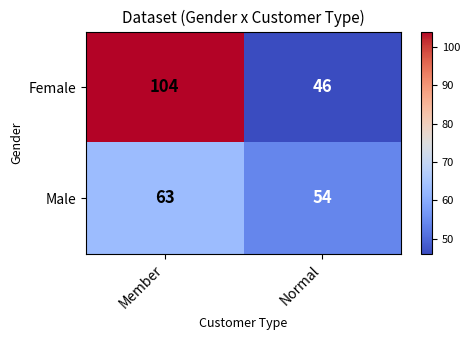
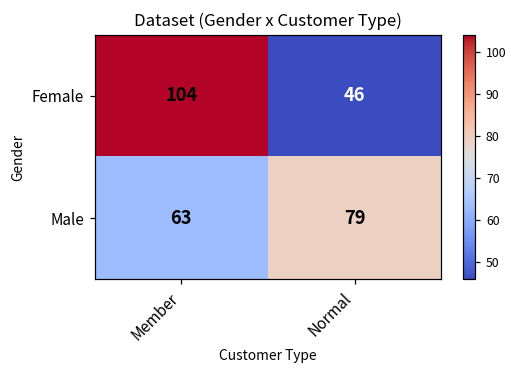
Male, Normal: 54 -> 79
